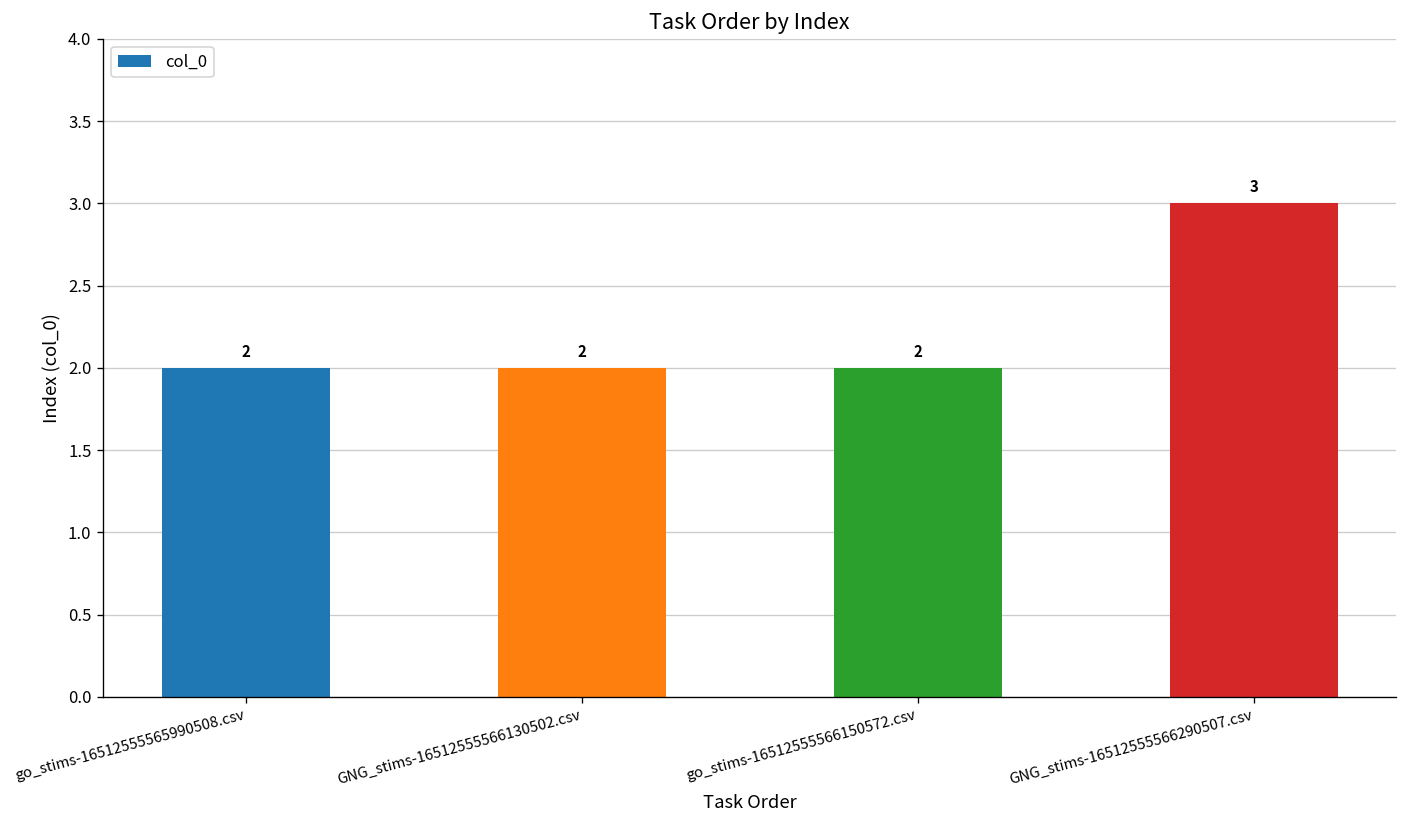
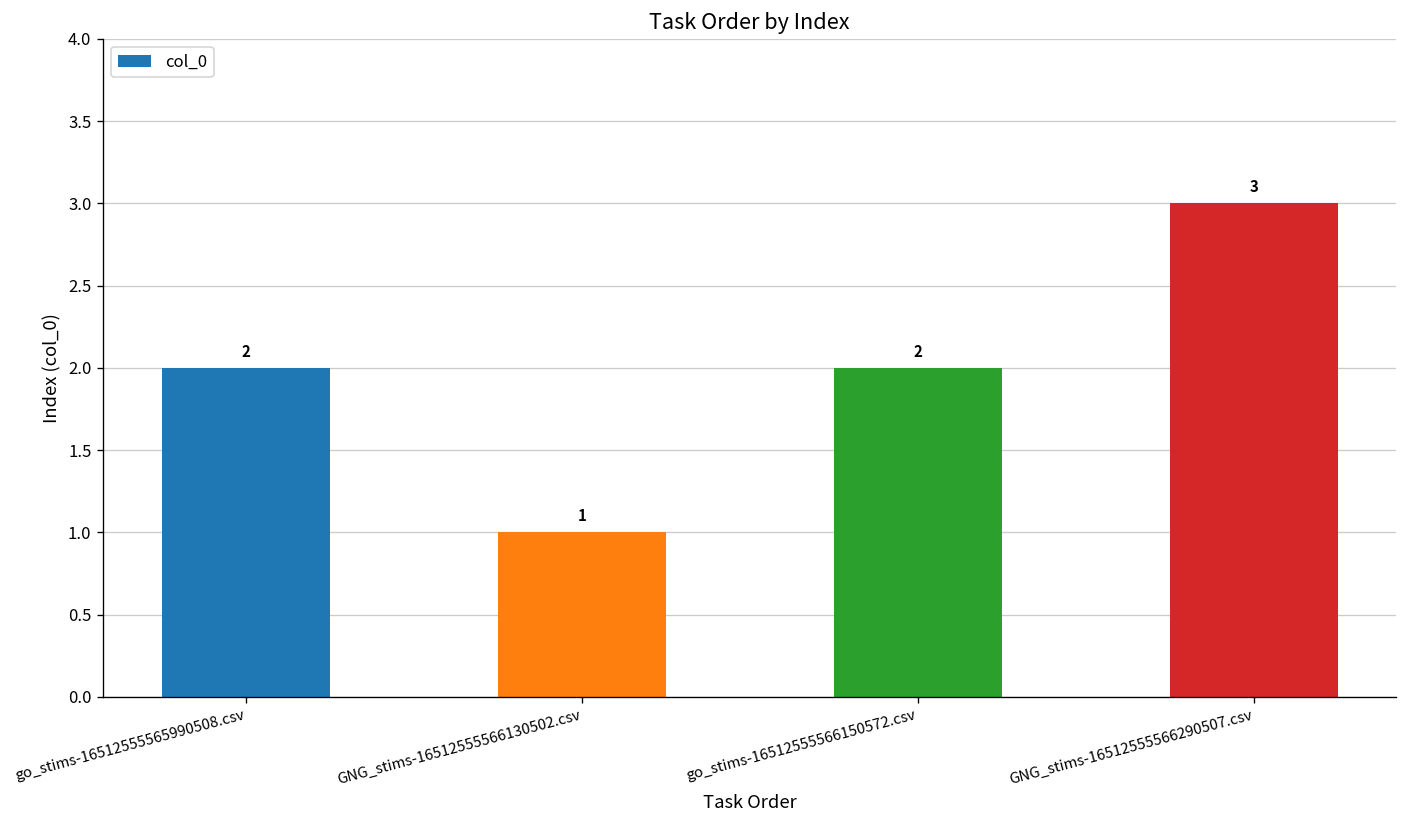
GNG_stims-16512555566130502.csv: 2 -> 1
